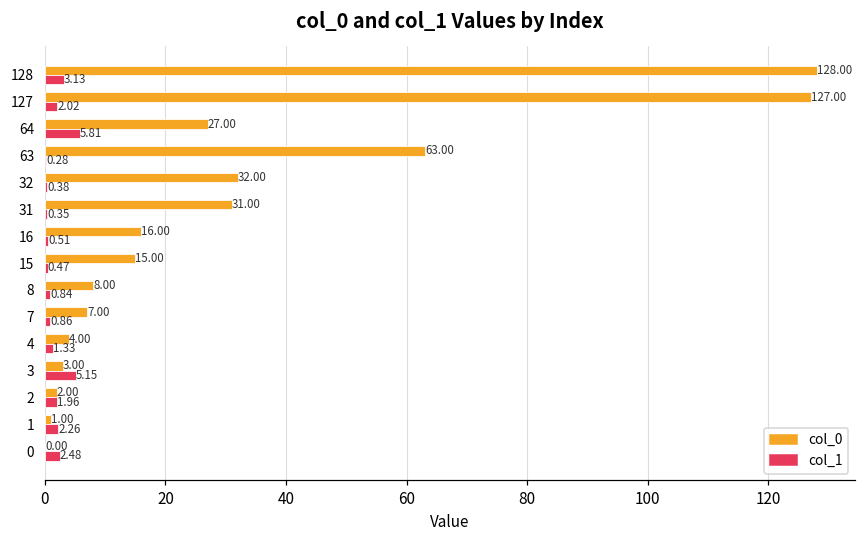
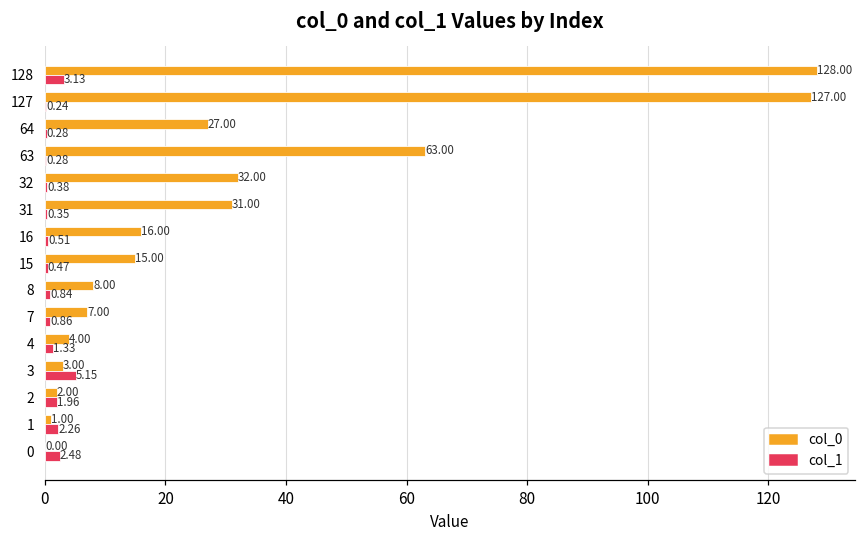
col_1, 127: 2.02 -> 0.24
col_1, 64: 5.81 -> 0.28
